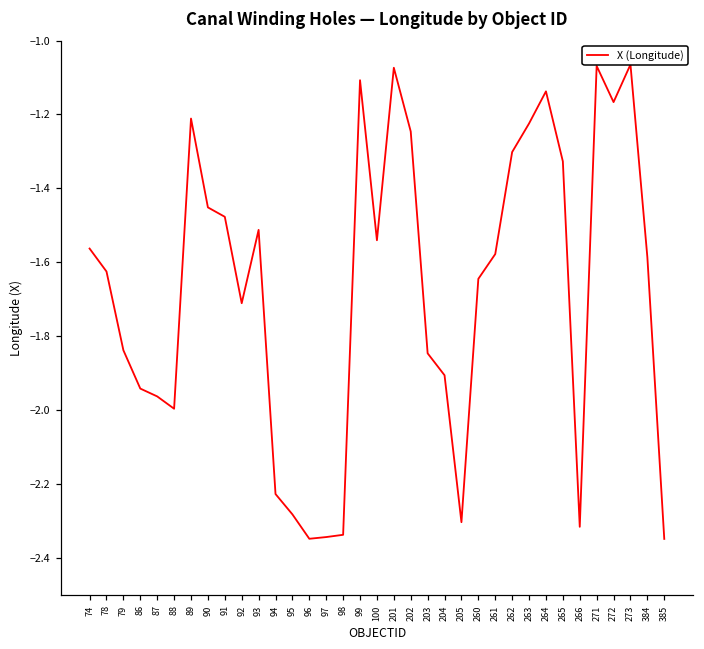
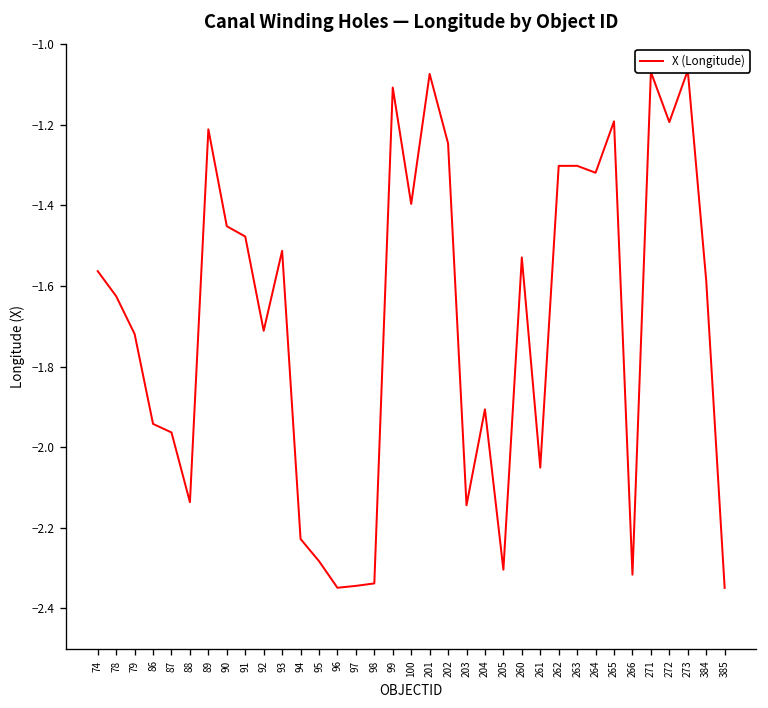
79: -1.84 -> -1.72
88: -2.00 -> -2.14
100: -1.54 -> -1.40
203: -1.85 -> -2.14
260: -1.65 -> -1.53
261: -1.58 -> -2.05
263: -1.22 -> -1.30
264: -1.14 -> -1.32
265: -1.33 -> -1.19
272: -1.17 -> -1.19
